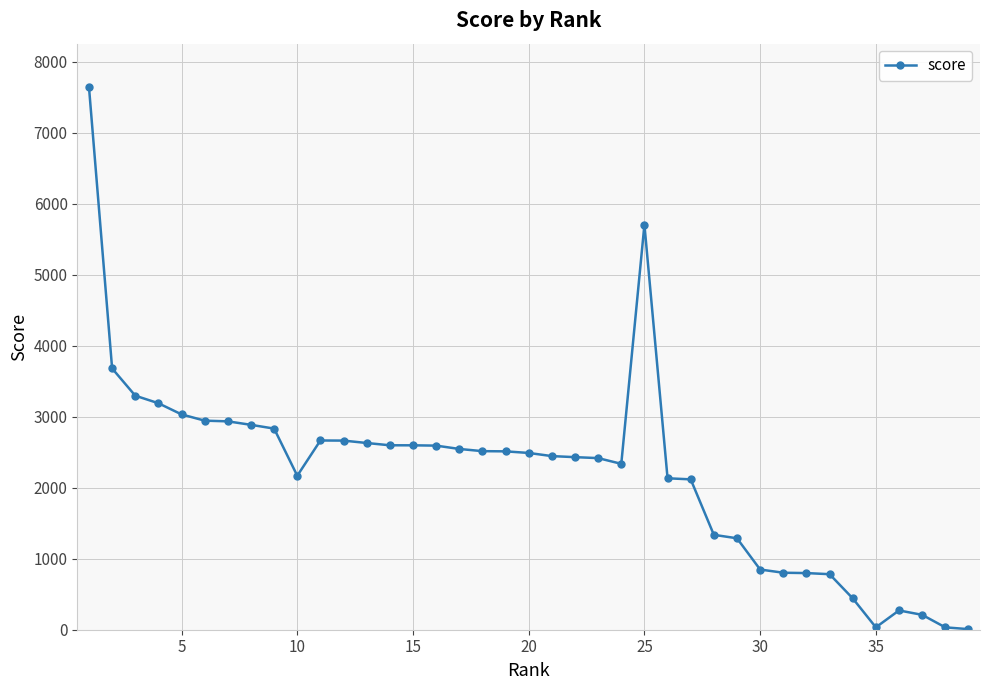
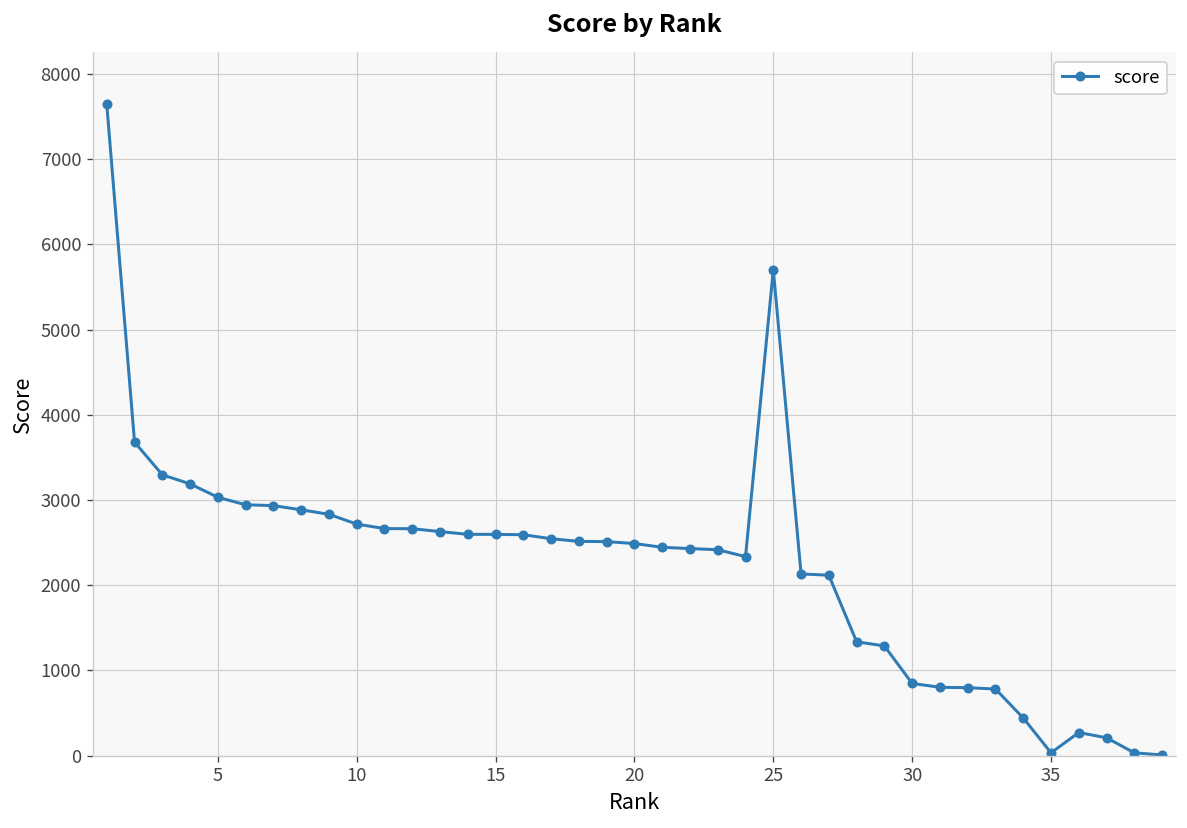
10: 2200 -> 2700
